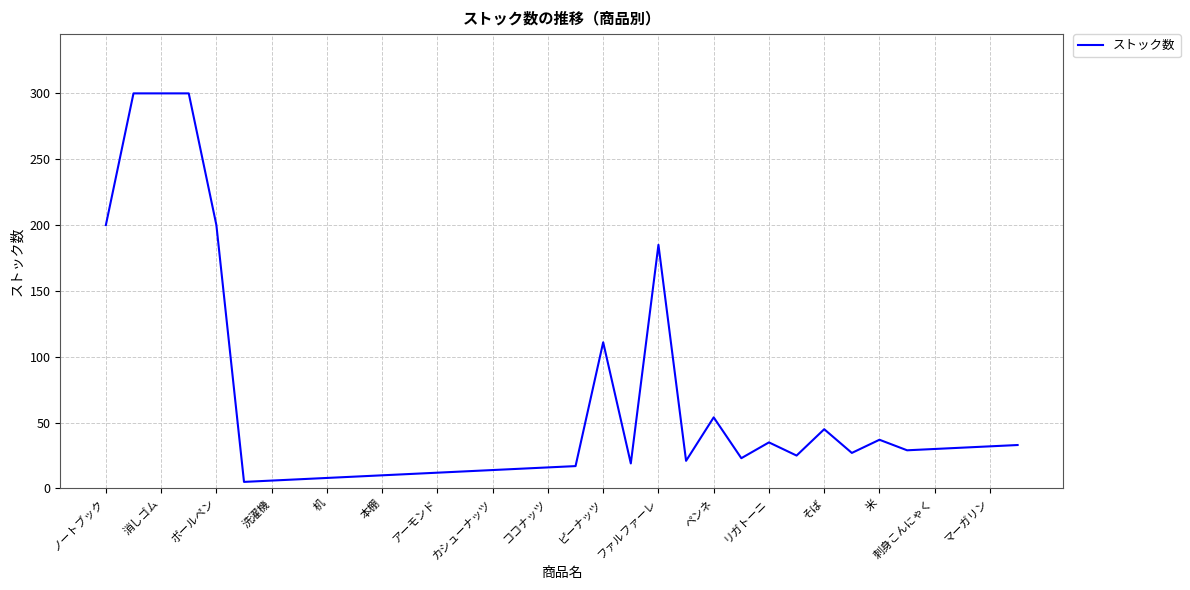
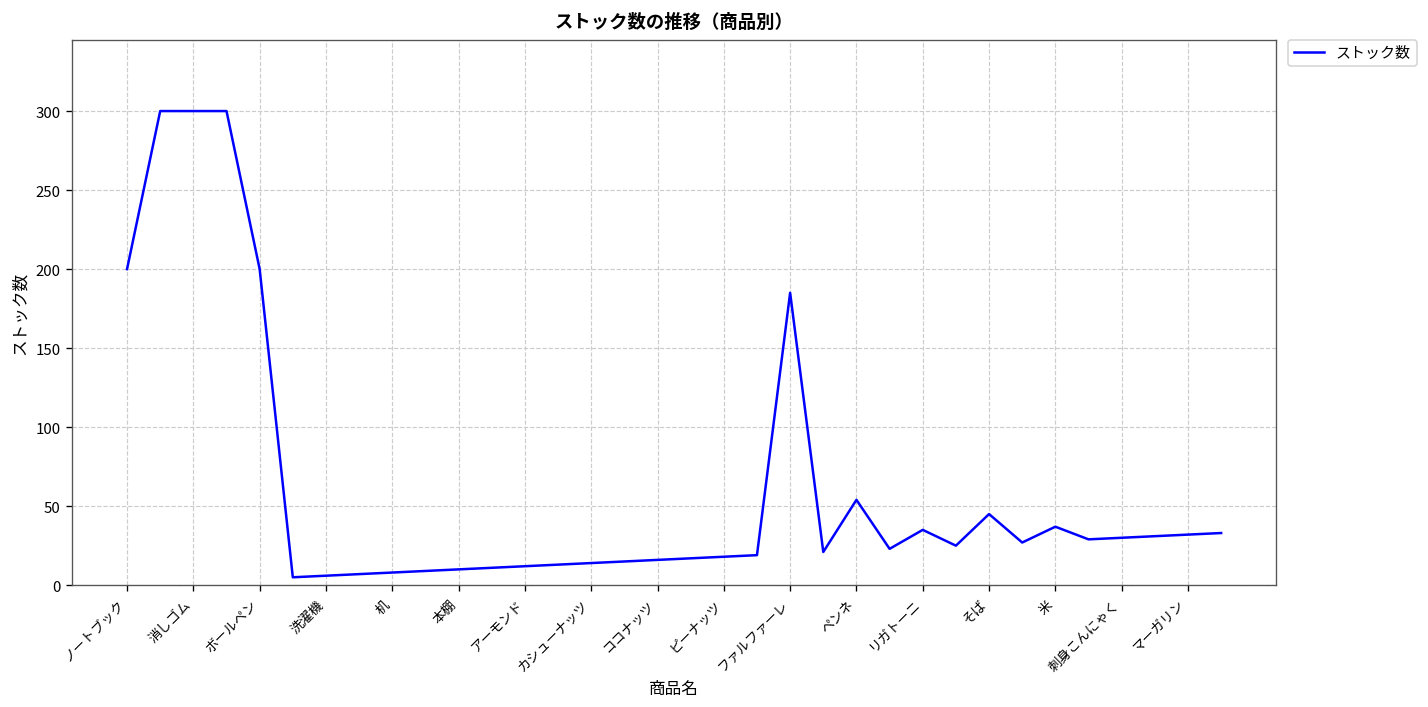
ピーナッツ: 111 -> 18
